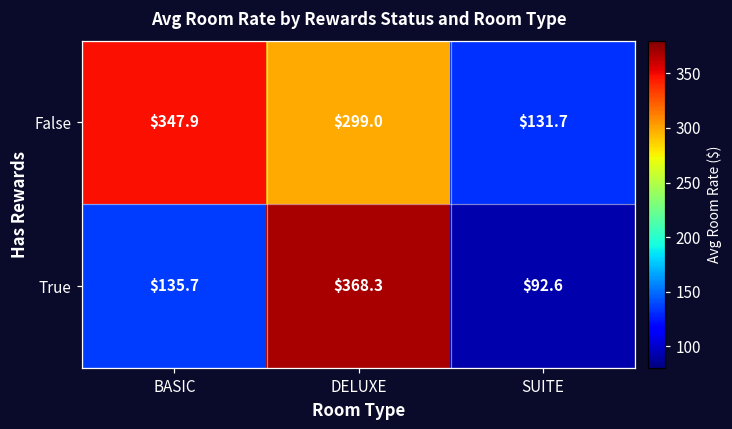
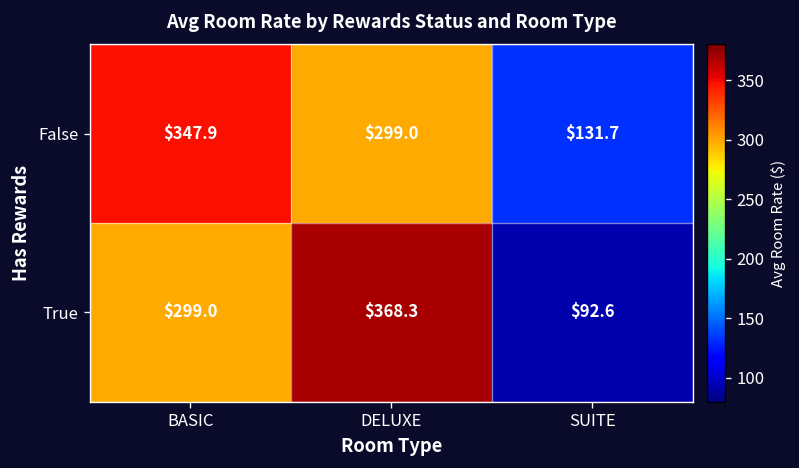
True, BASIC: $135.7 -> $299.0
